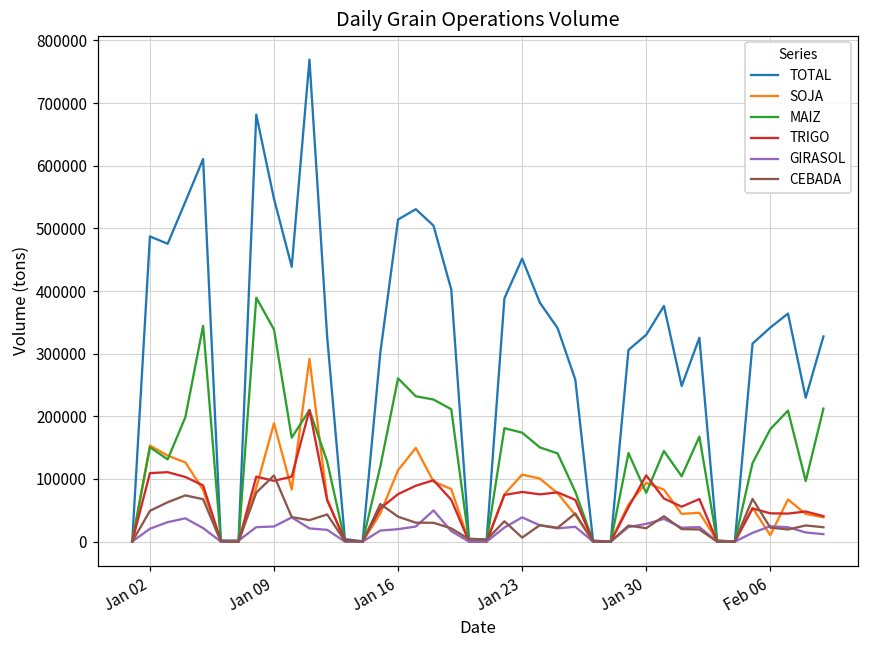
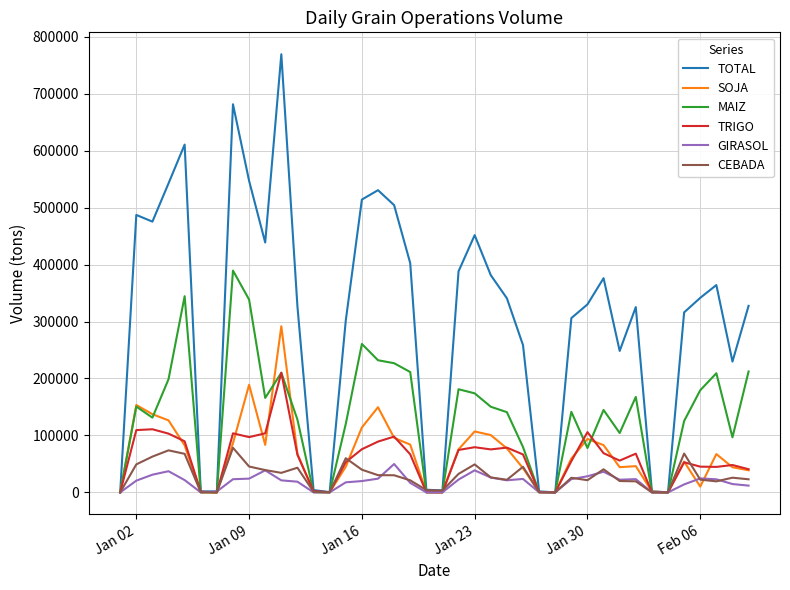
CEBADA, Jan 09: 110000 -> 50000
CEBADA, Jan 23: 10000 -> 50000
